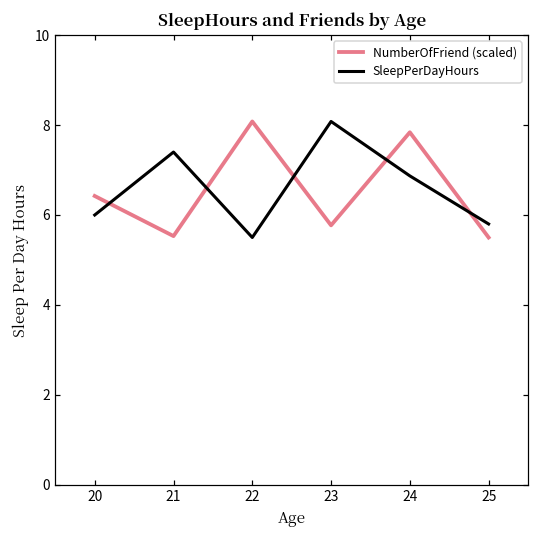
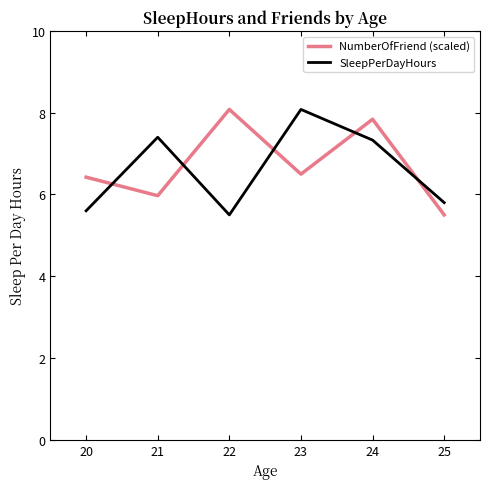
SleepPerDayHours, 20: 6.0 -> 5.6
NumberOfFriend (scaled), 21: 5.5 -> 6.0
NumberOfFriend (scaled), 23: 5.8 -> 6.5
SleepPerDayHours, 24: 6.9 -> 7.3
